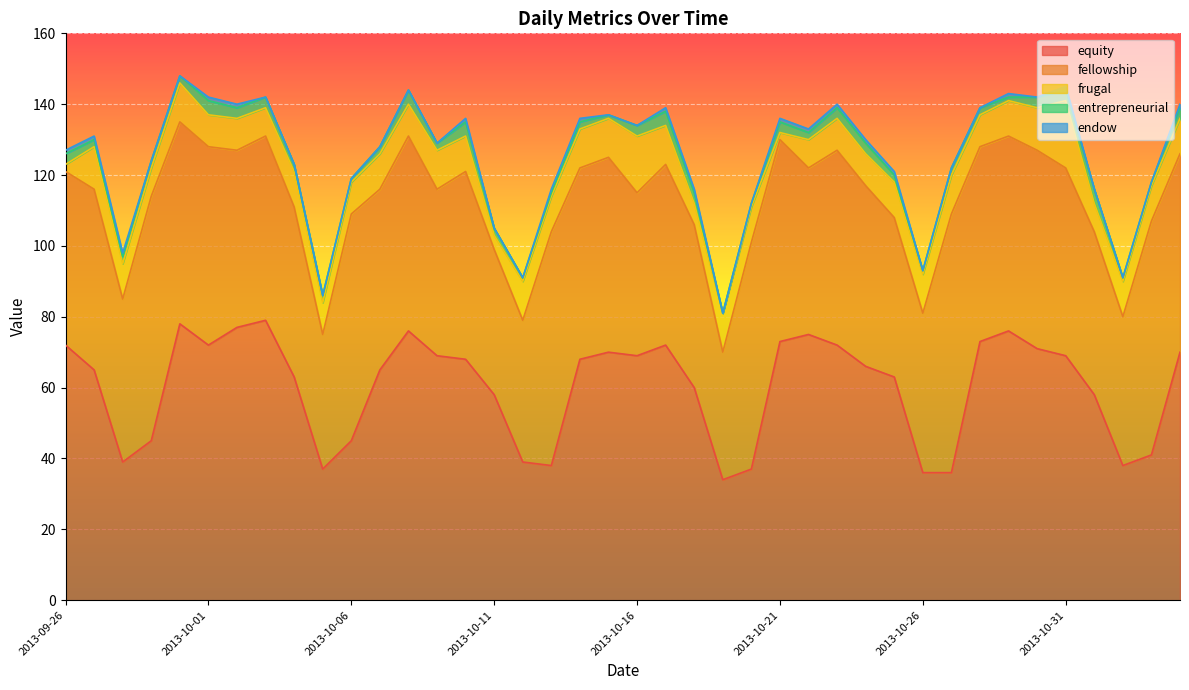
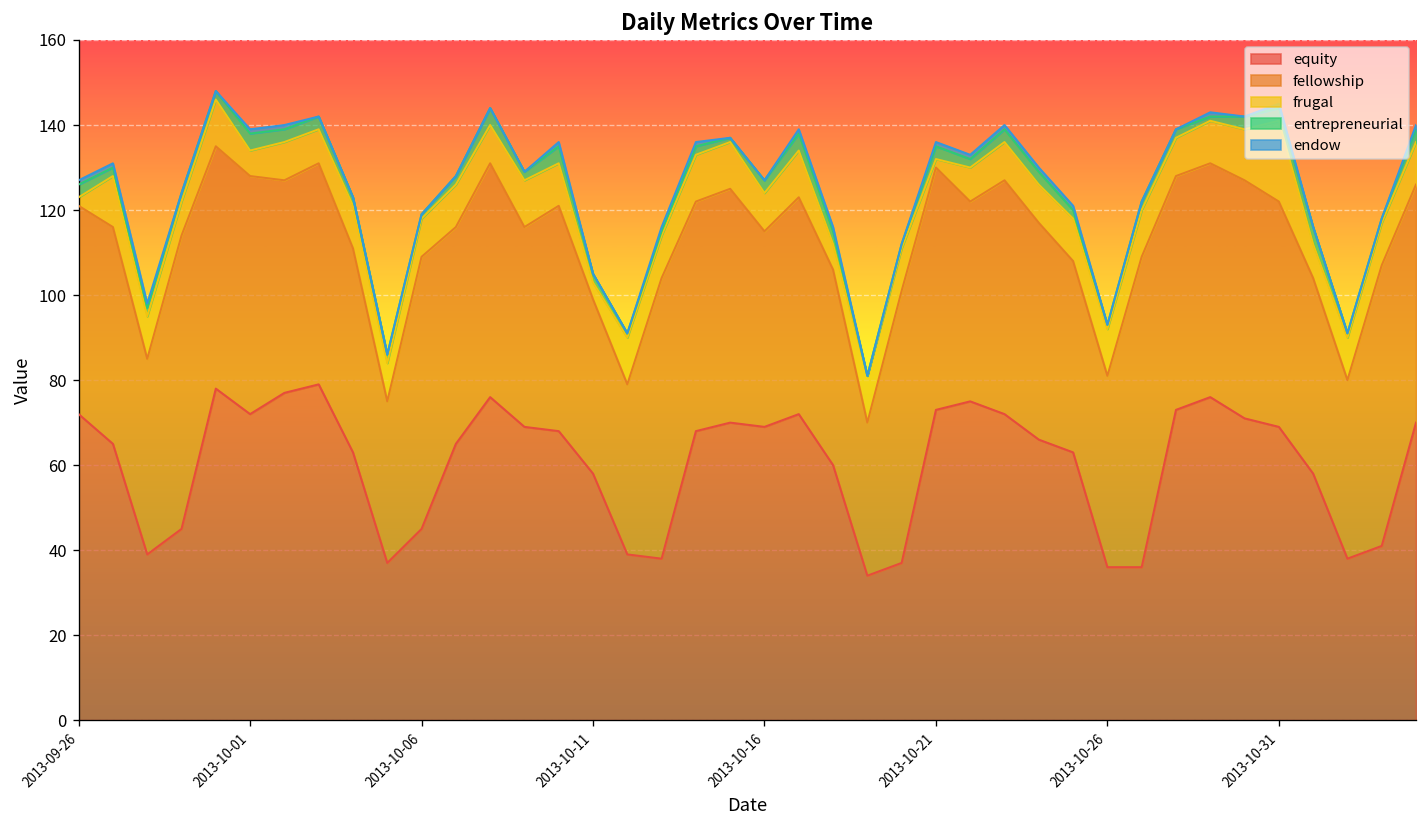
frugal, 2013-10-01: 9 -> 6
frugal, 2013-10-16: 16 -> 9
